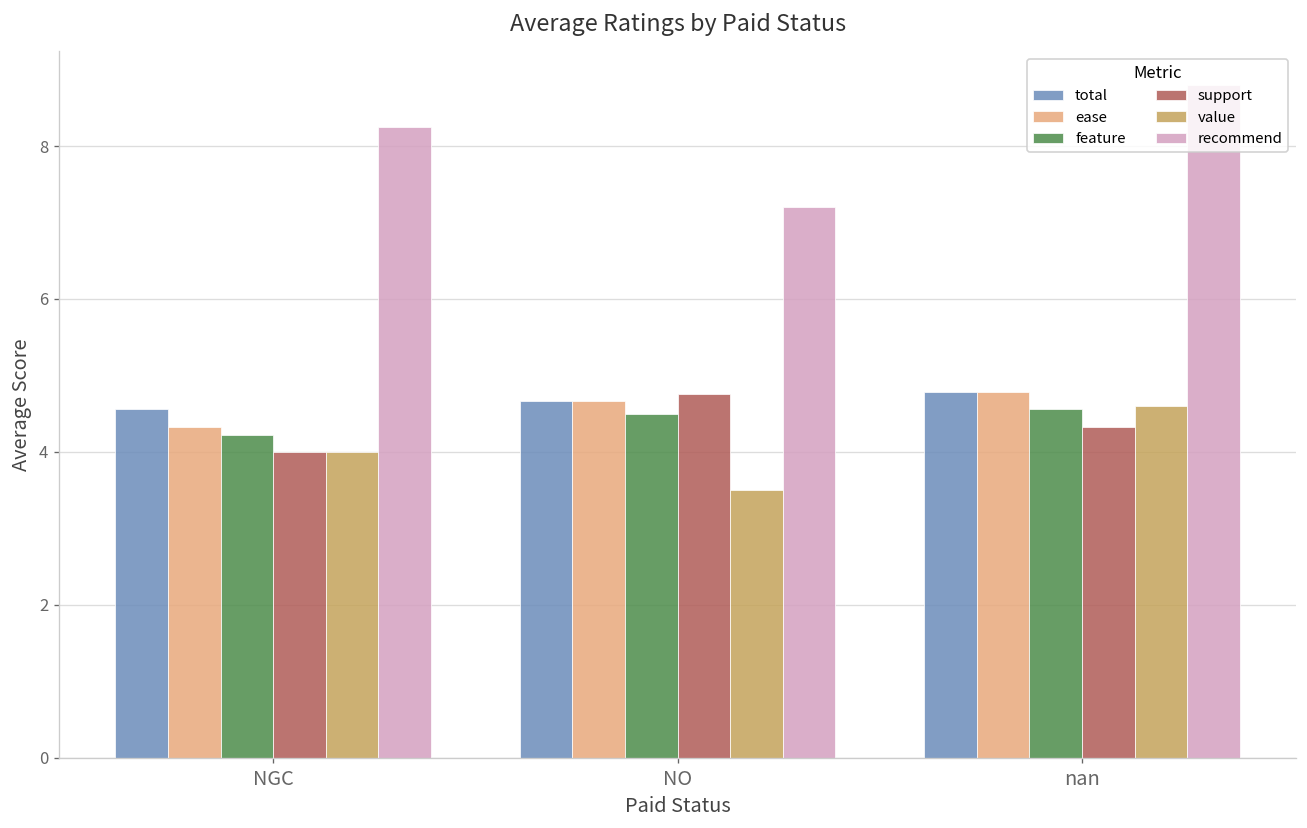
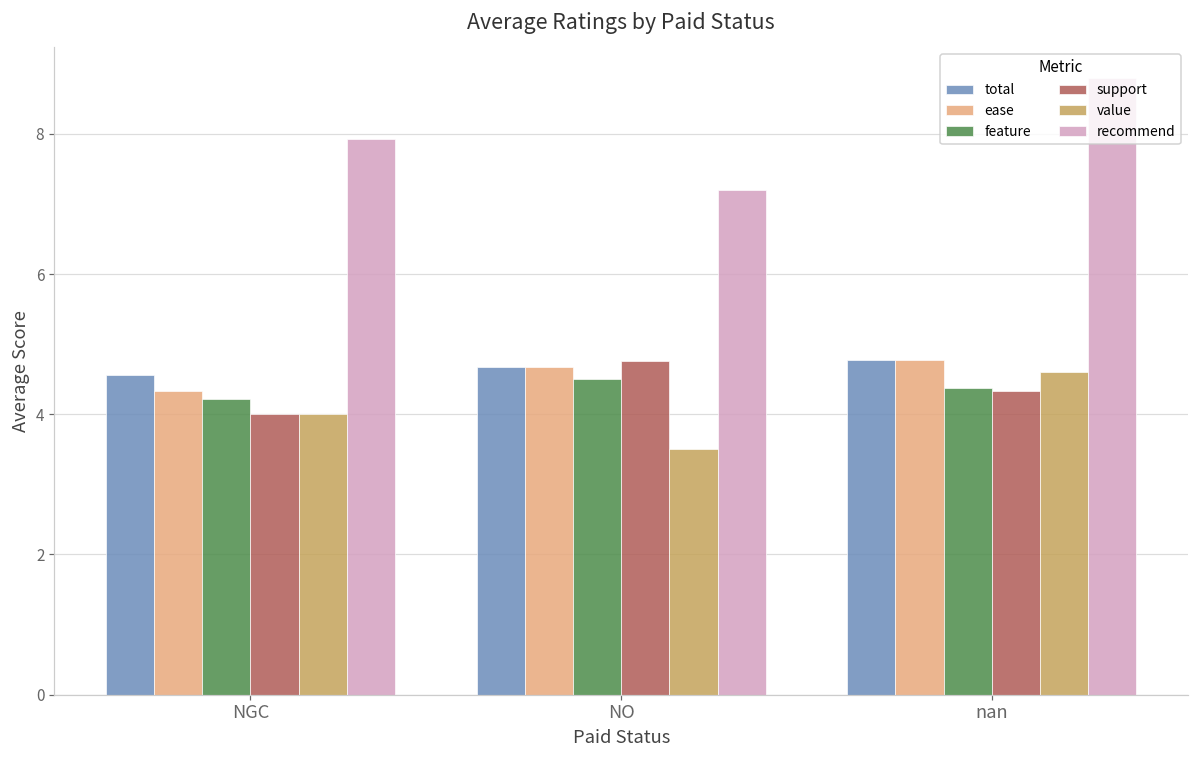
recommend, NGC: 8.3 -> 7.9
feature, nan: 4.6 -> 4.4
